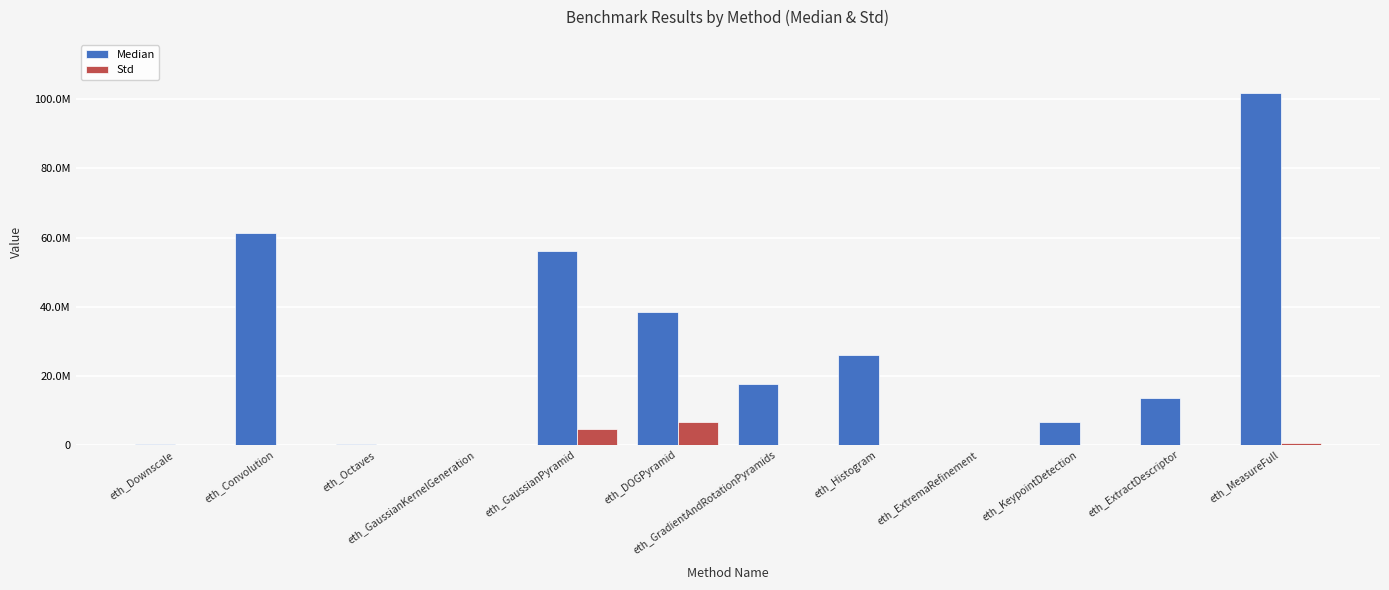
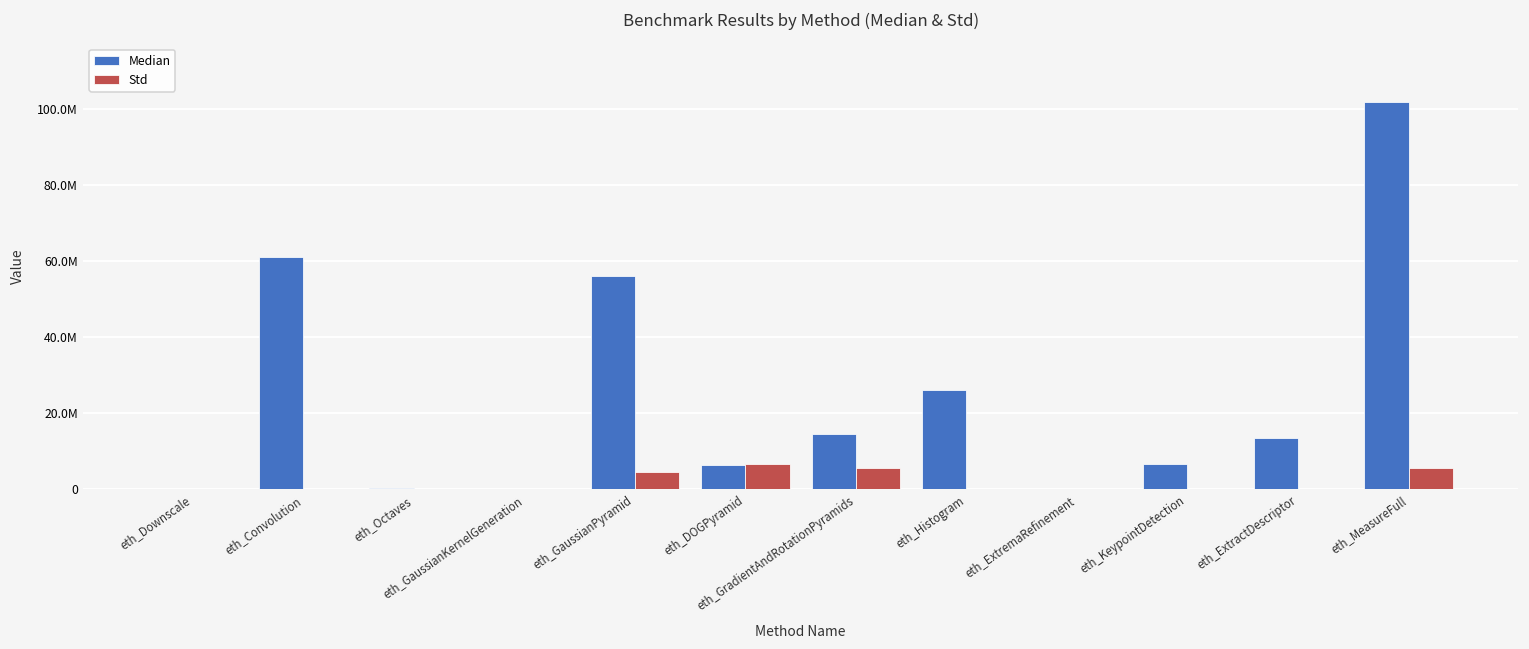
Median, eth_DOGPyramid: 38000000 -> 6000000
Median, eth_GradientAndRotationPyramids: 18000000 -> 15000000
Std, eth_GradientAndRotationPyramids: 0 -> 6000000
Std, eth_MeasureFull: 0 -> 6000000
